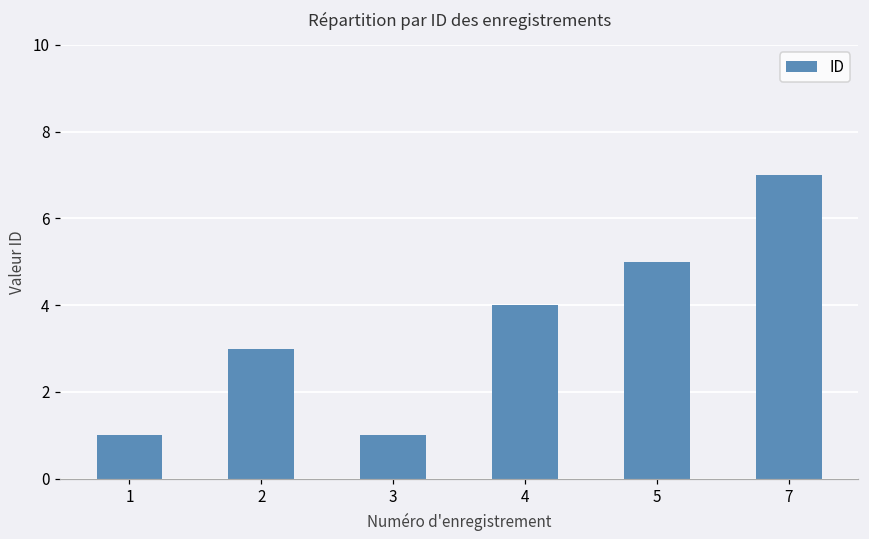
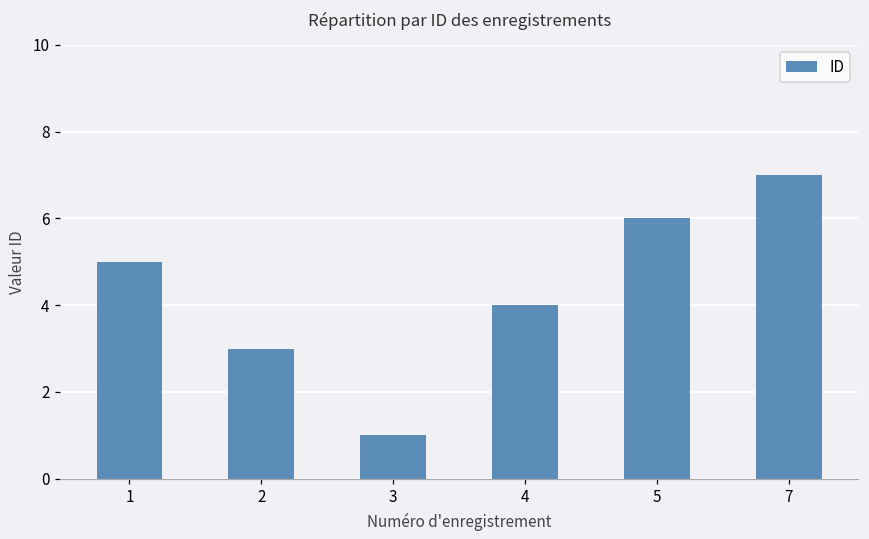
1: 1 -> 5
5: 5 -> 6
